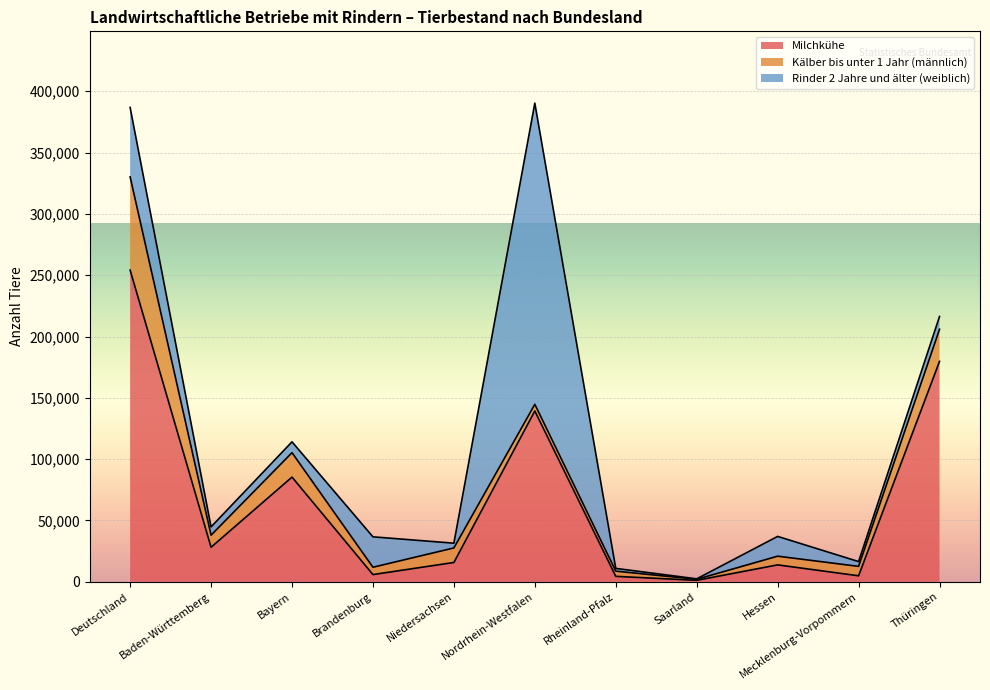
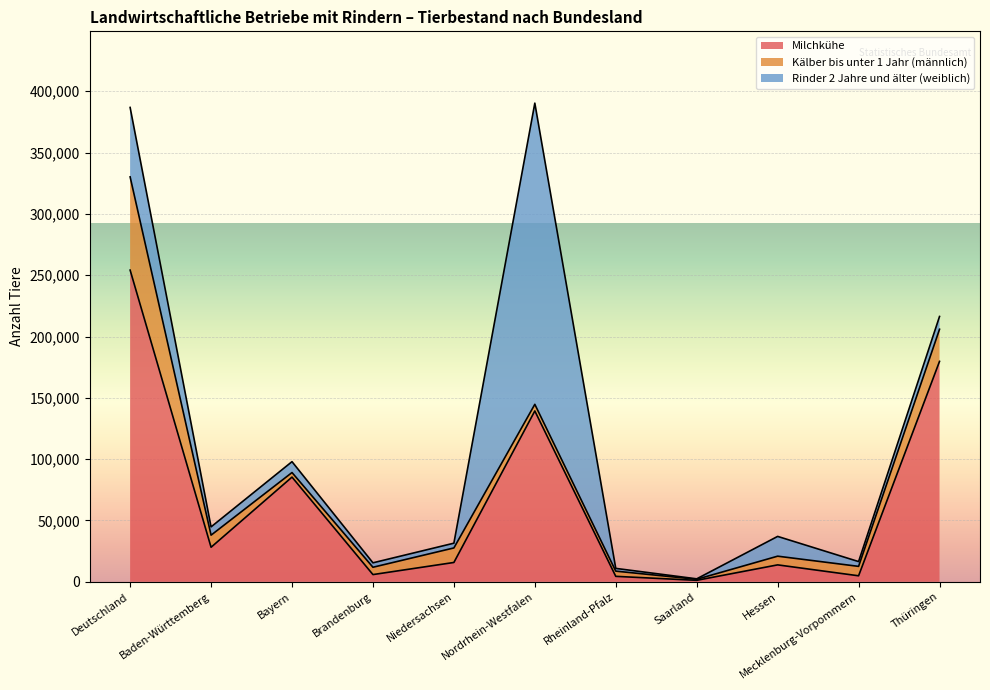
Kälber bis unter 1 Jahr (männlich), Bayern: 20,000 -> 4,000
Rinder 2 Jahre und älter (weiblich), Brandenburg: 25,000 -> 4,000
